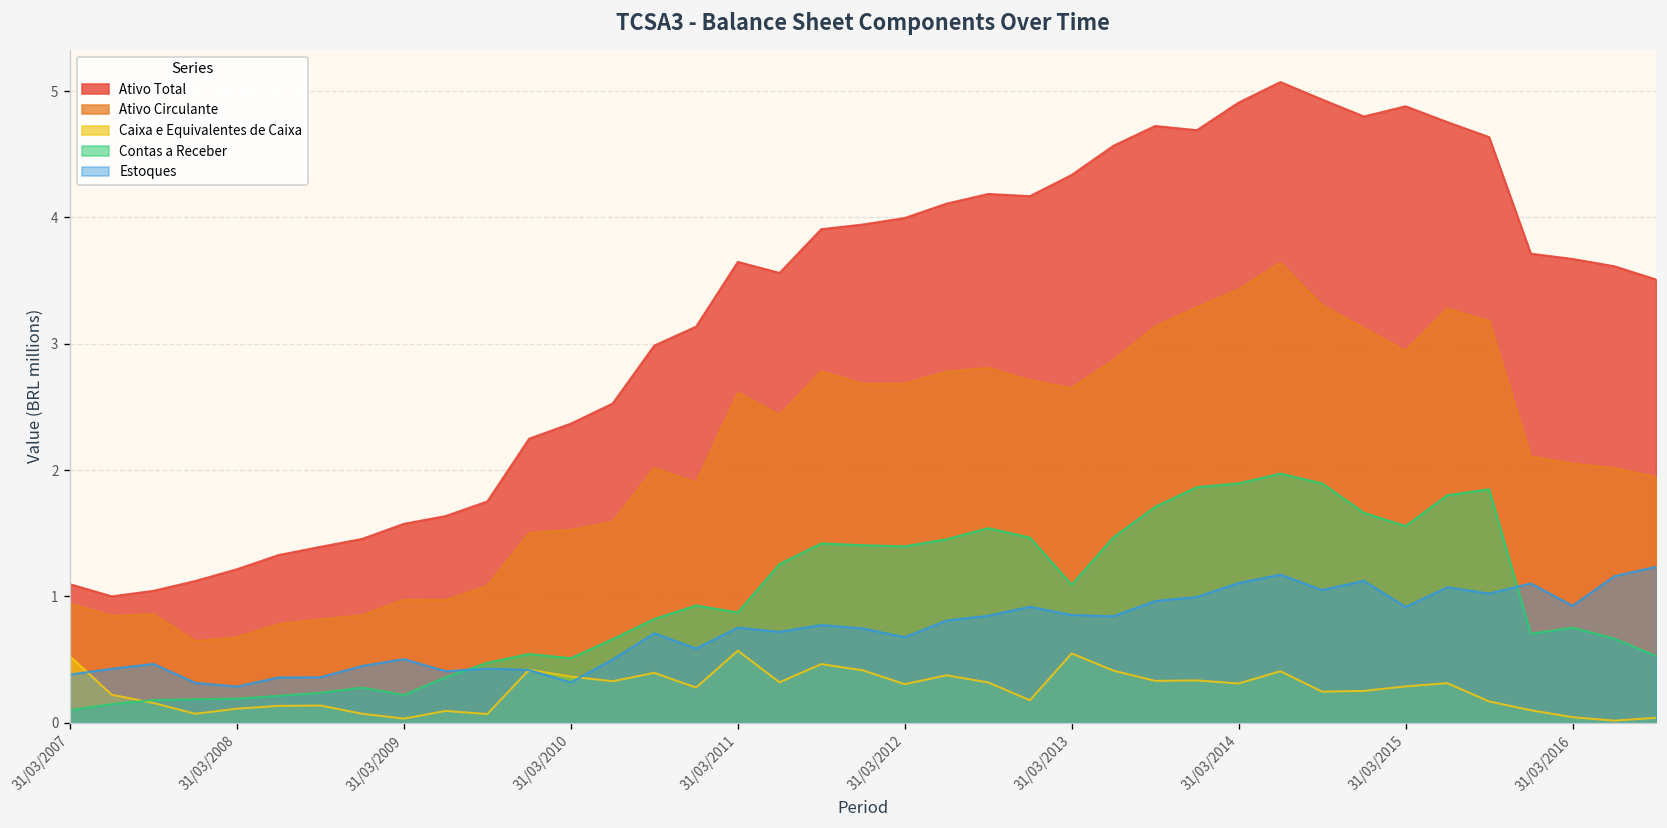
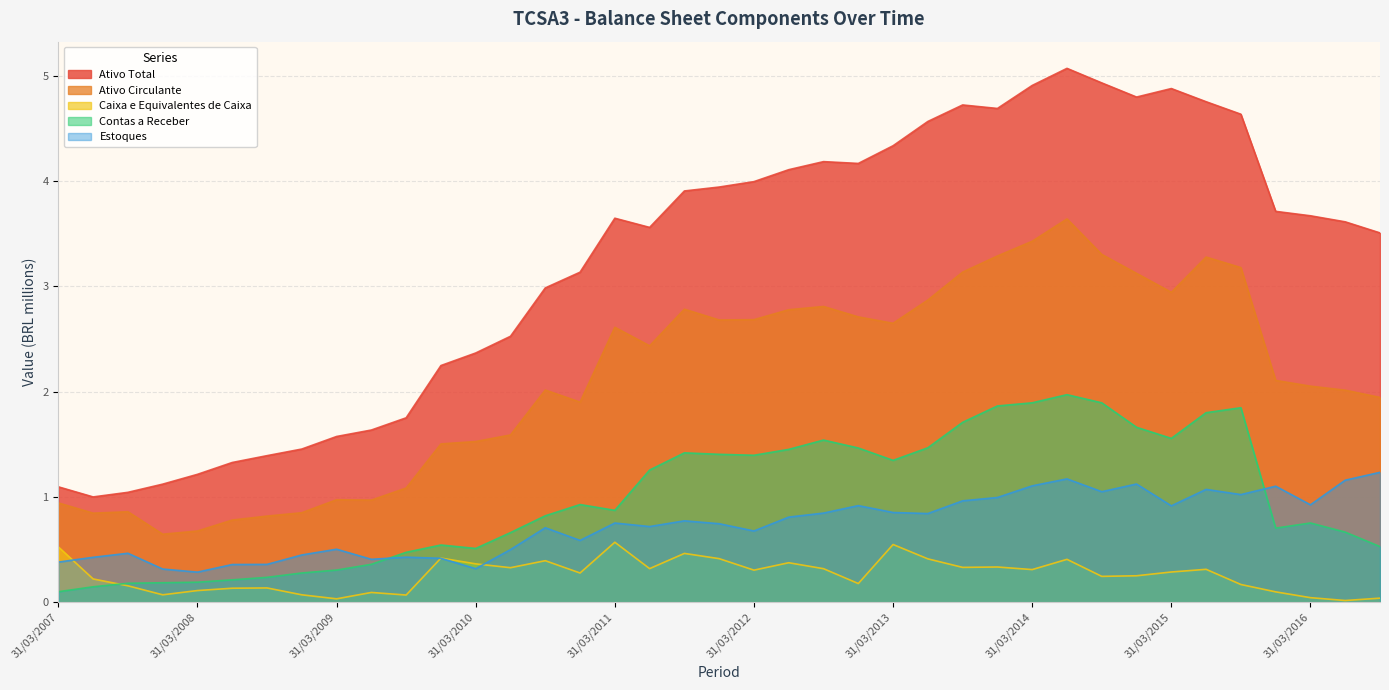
Contas a Receber, 31/03/2009: 0.22 -> 0.31
Contas a Receber, 31/03/2013: 1.09 -> 1.35
